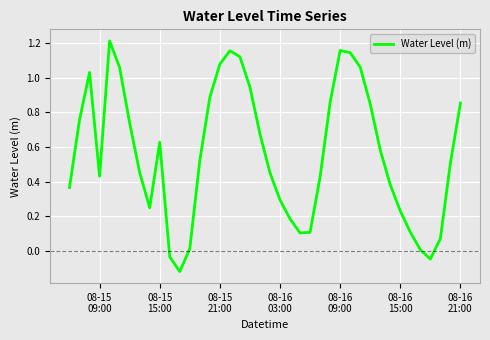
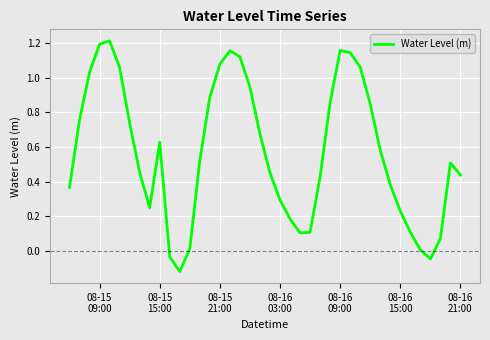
08-15 09:00: 0.43 -> 1.19
08-16 21:00: 0.85 -> 0.44
